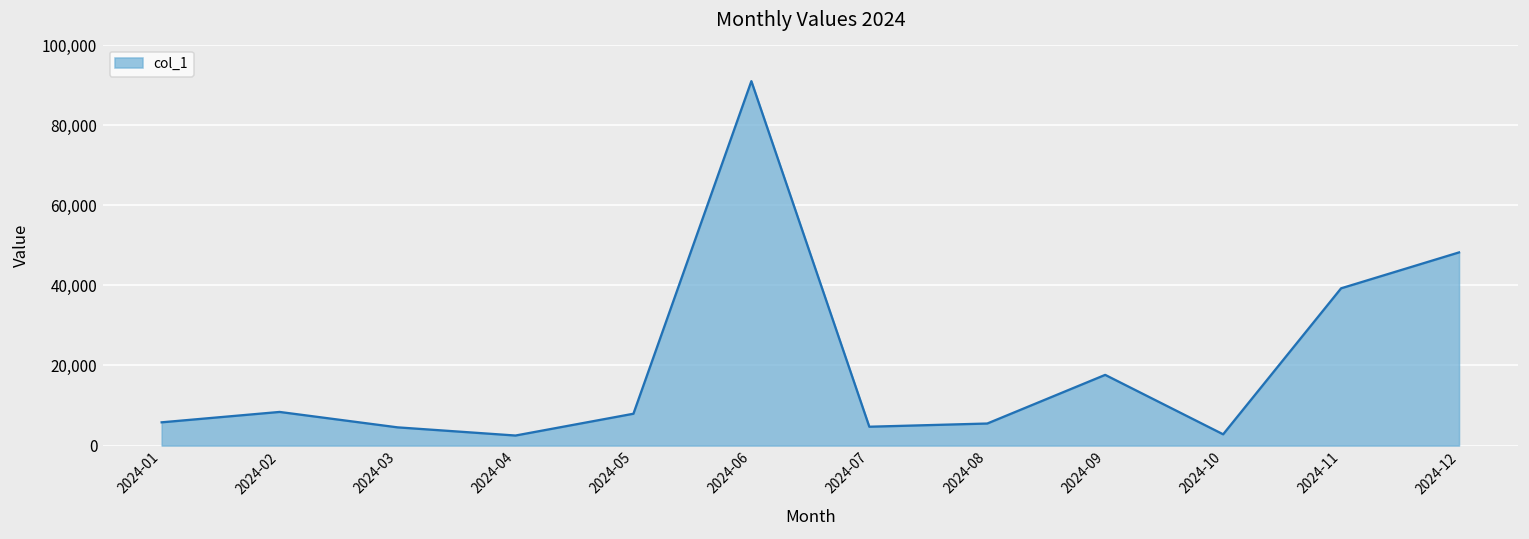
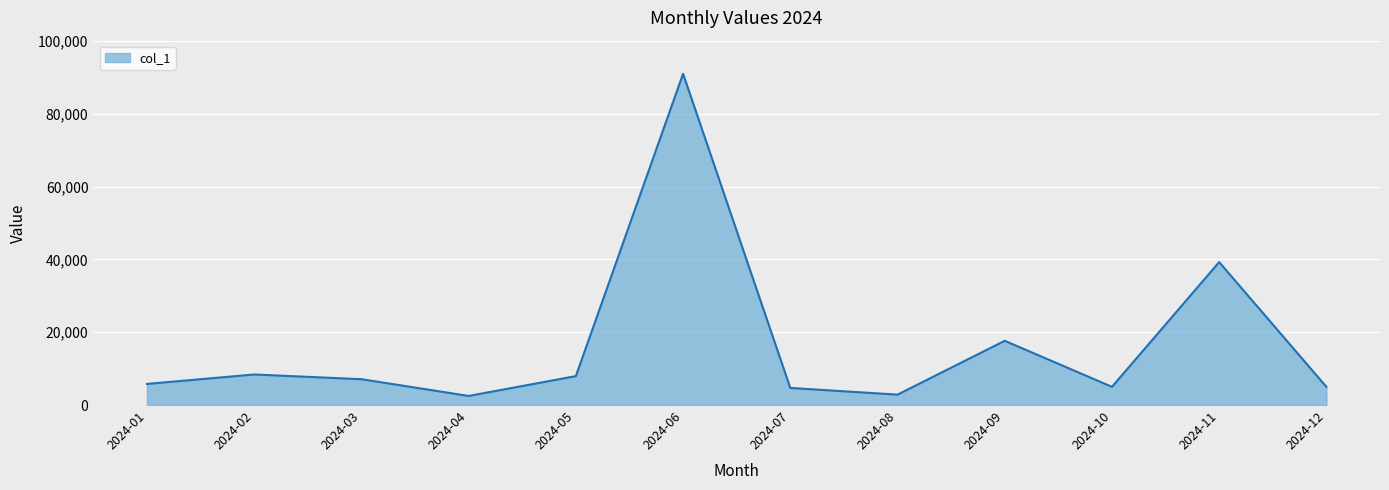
2024-03: 5,000 -> 7,000
2024-08: 6,000 -> 3,000
2024-10: 3,000 -> 5,000
2024-12: 48,000 -> 5,000
